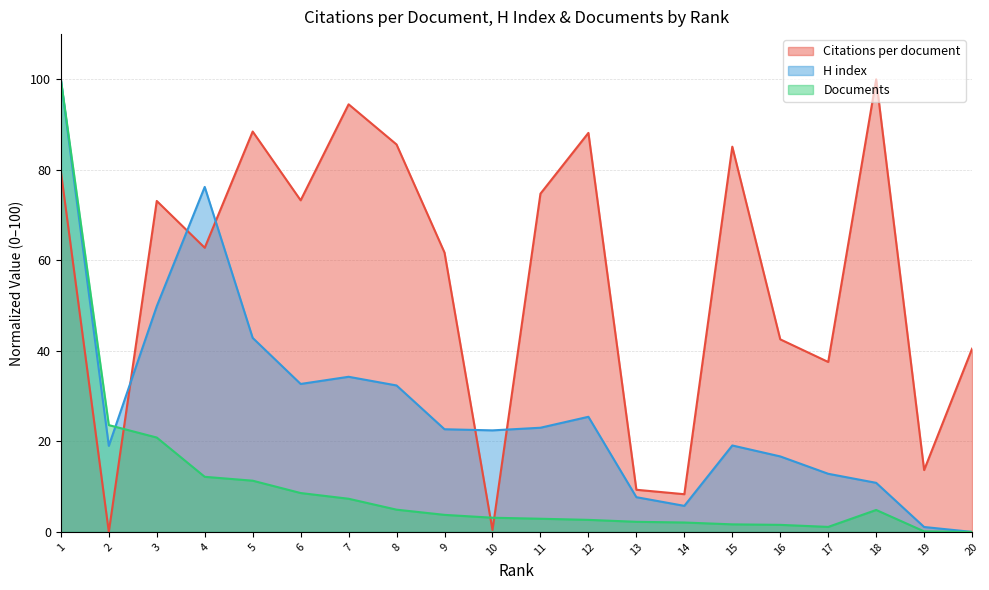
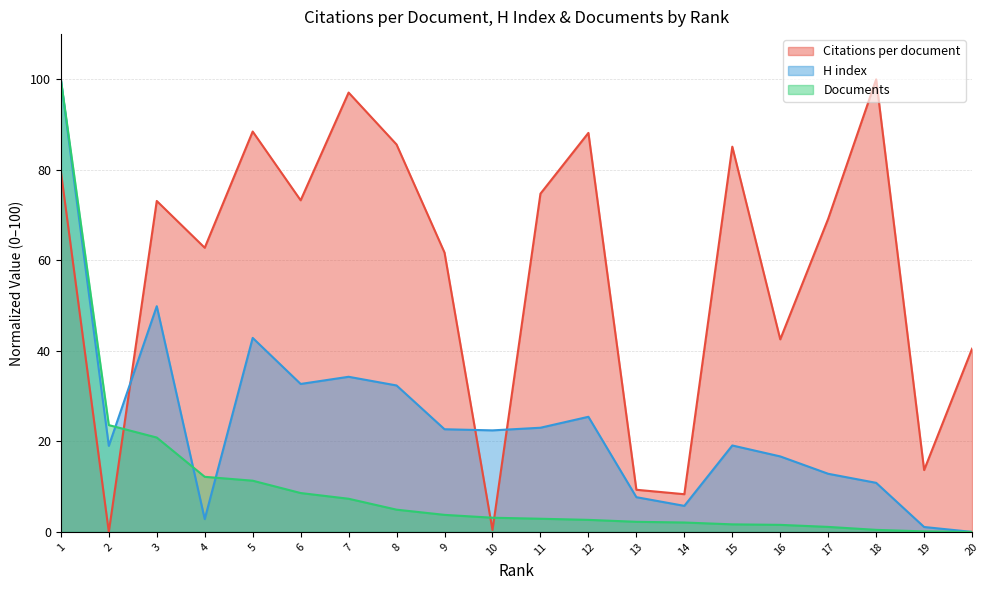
H index, 4: 76 -> 3
Citations per document, 7: 94 -> 97
Citations per document, 17: 38 -> 69
Documents, 18: 5 -> 0
